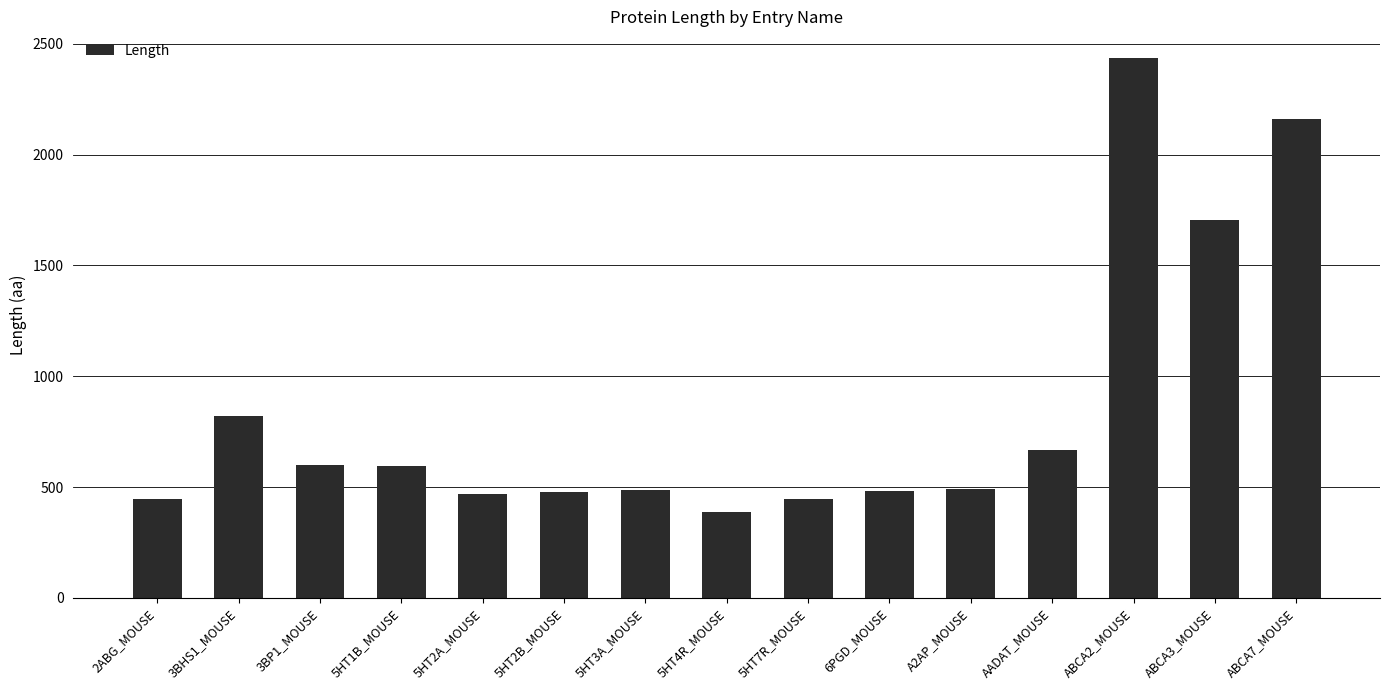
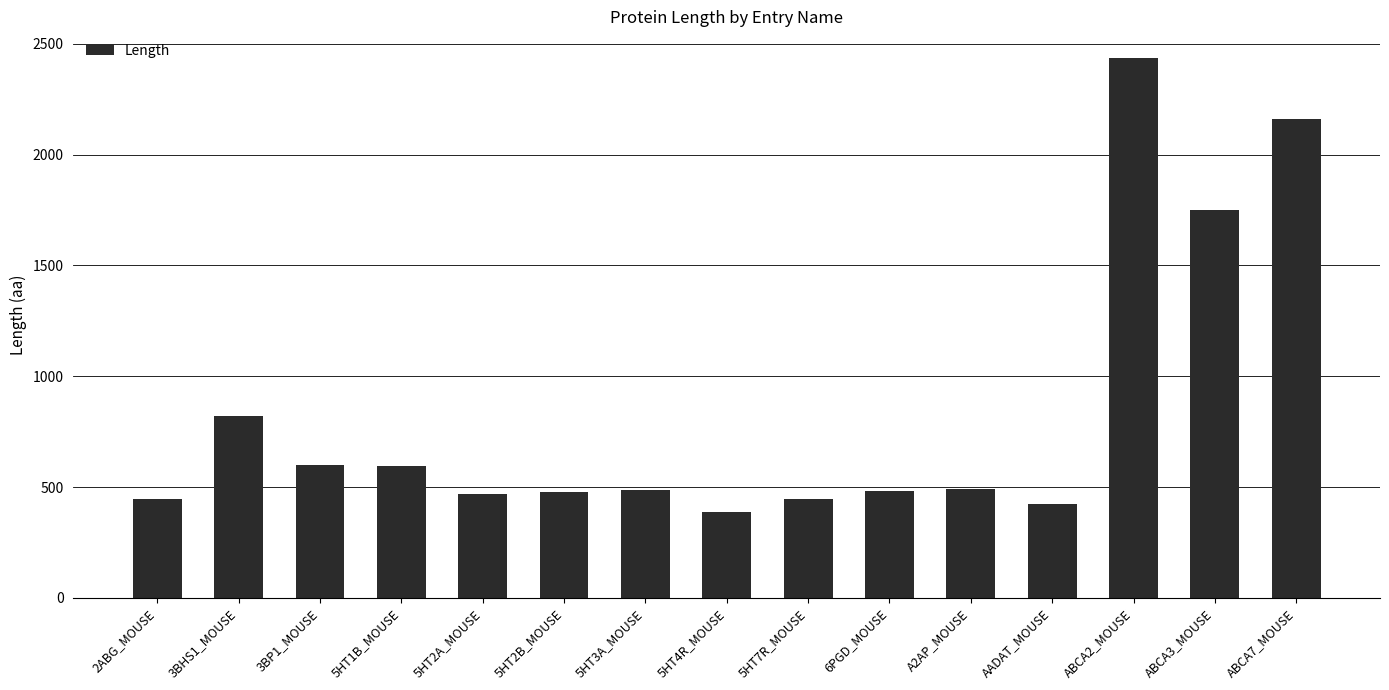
AADAT_MOUSE: 670 -> 430
ABCA3_MOUSE: 1700 -> 1750
